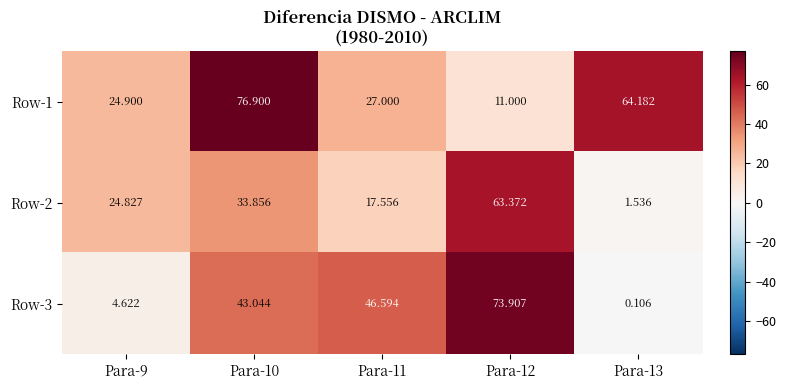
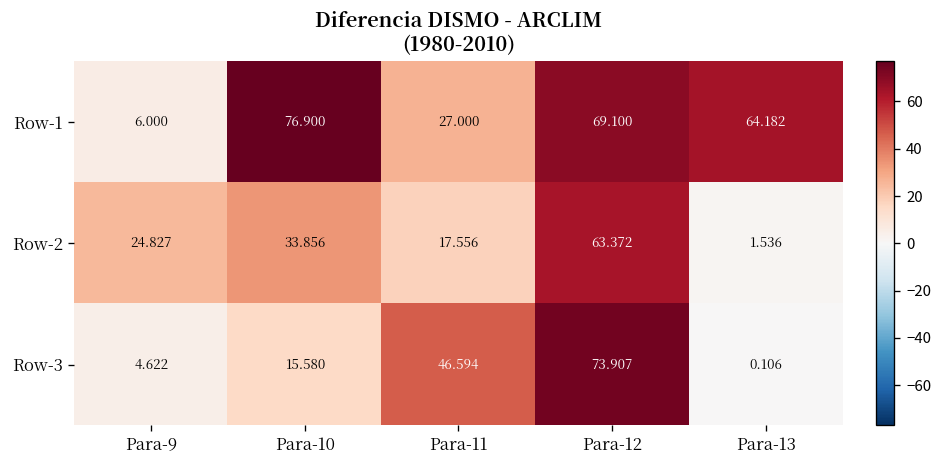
Row-1, Para-9: 24.900 -> 6.000
Row-1, Para-12: 11.000 -> 69.100
Row-3, Para-10: 43.044 -> 15.580
